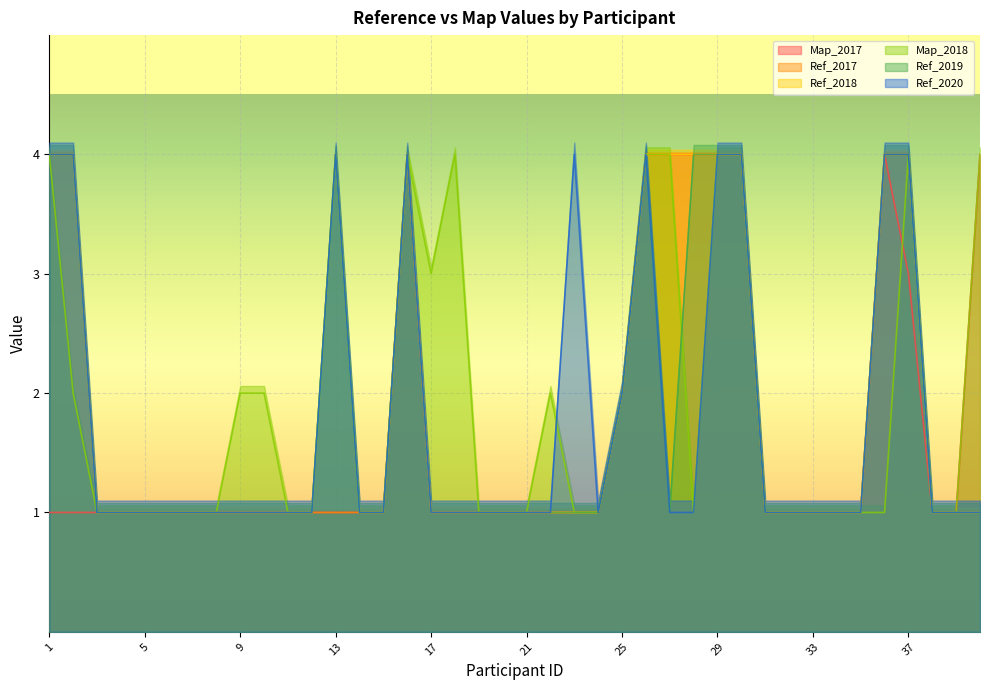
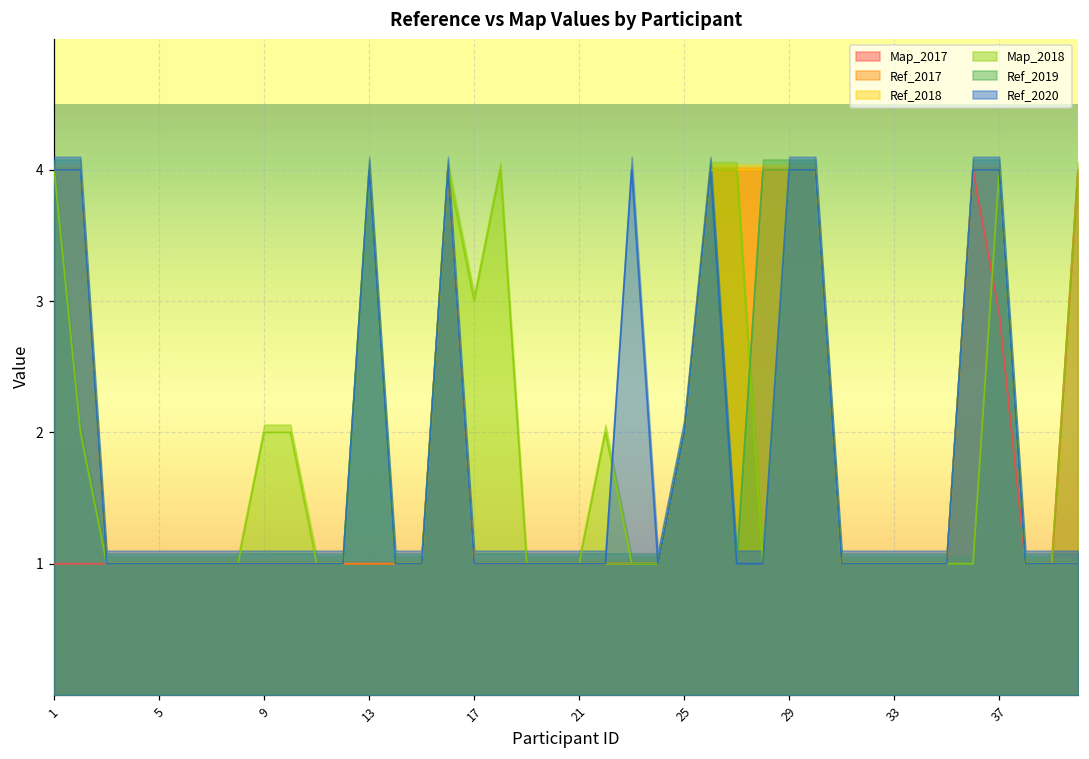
Map_2017, 37: 3.0 -> 2.9
